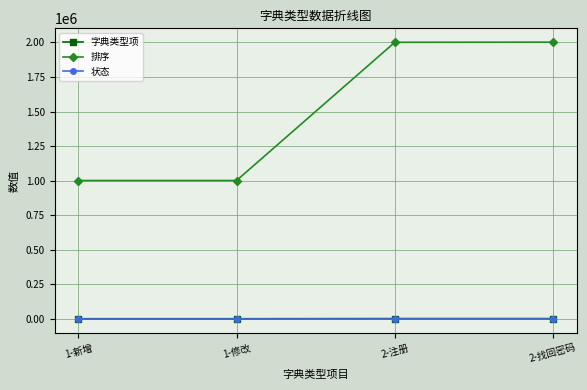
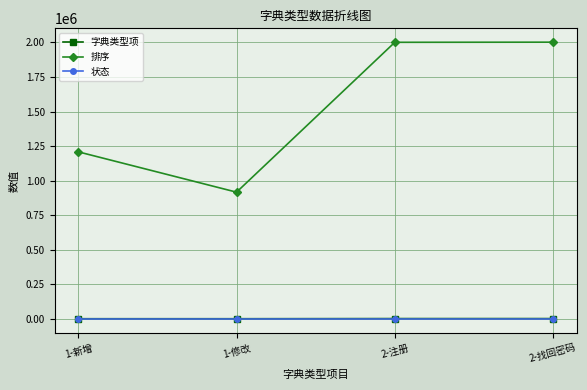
排序, 1-新增: 1000000 -> 1210000
排序, 1-修改: 1000000 -> 920000
